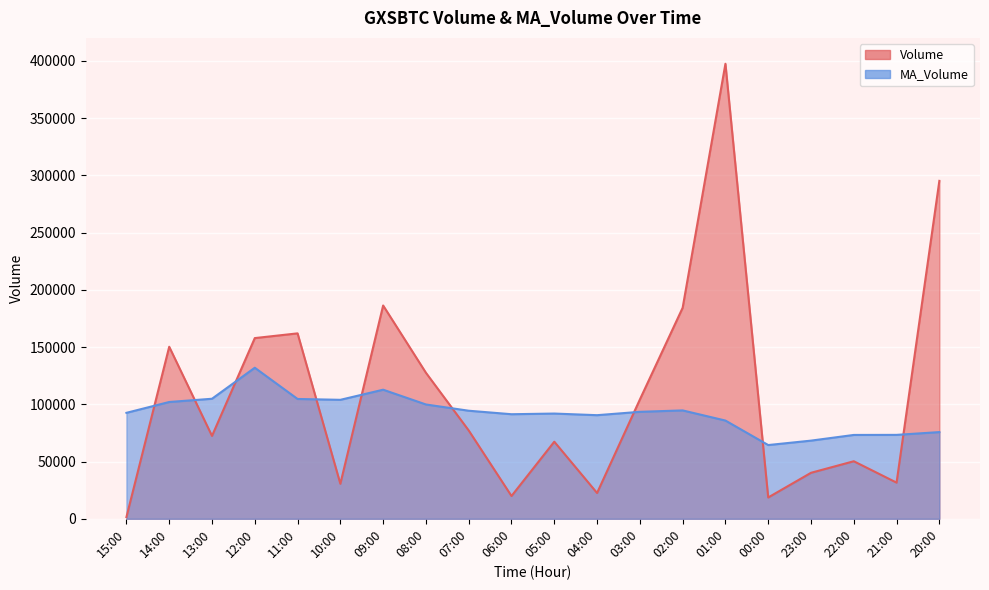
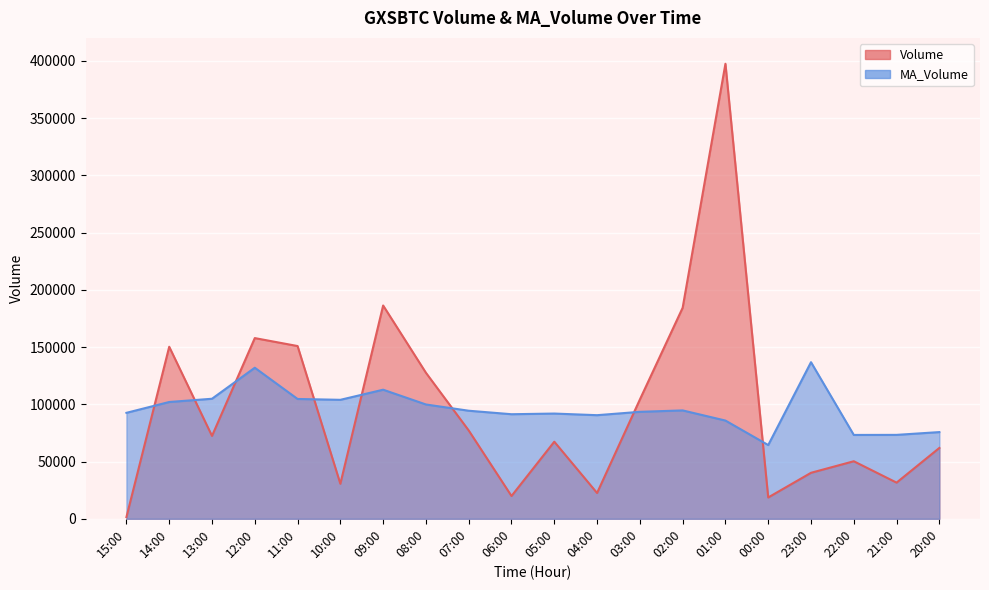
Volume, 11:00: 162000 -> 151000
MA_Volume, 23:00: 68000 -> 137000
Volume, 20:00: 295000 -> 62000
